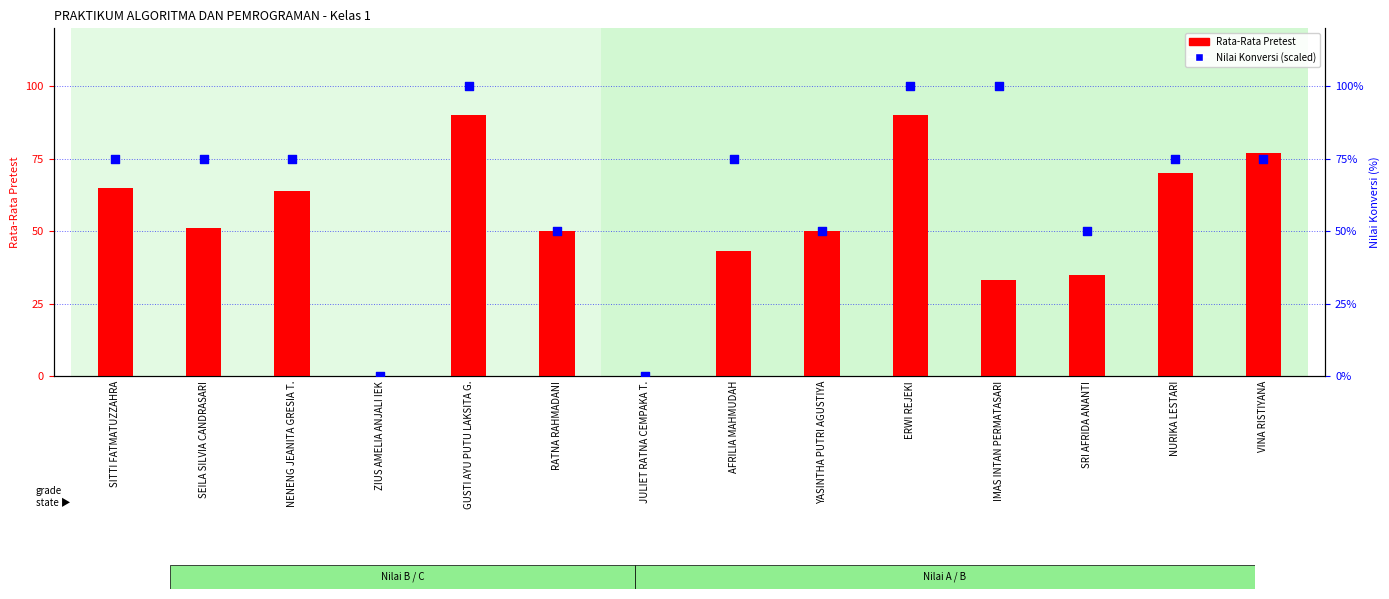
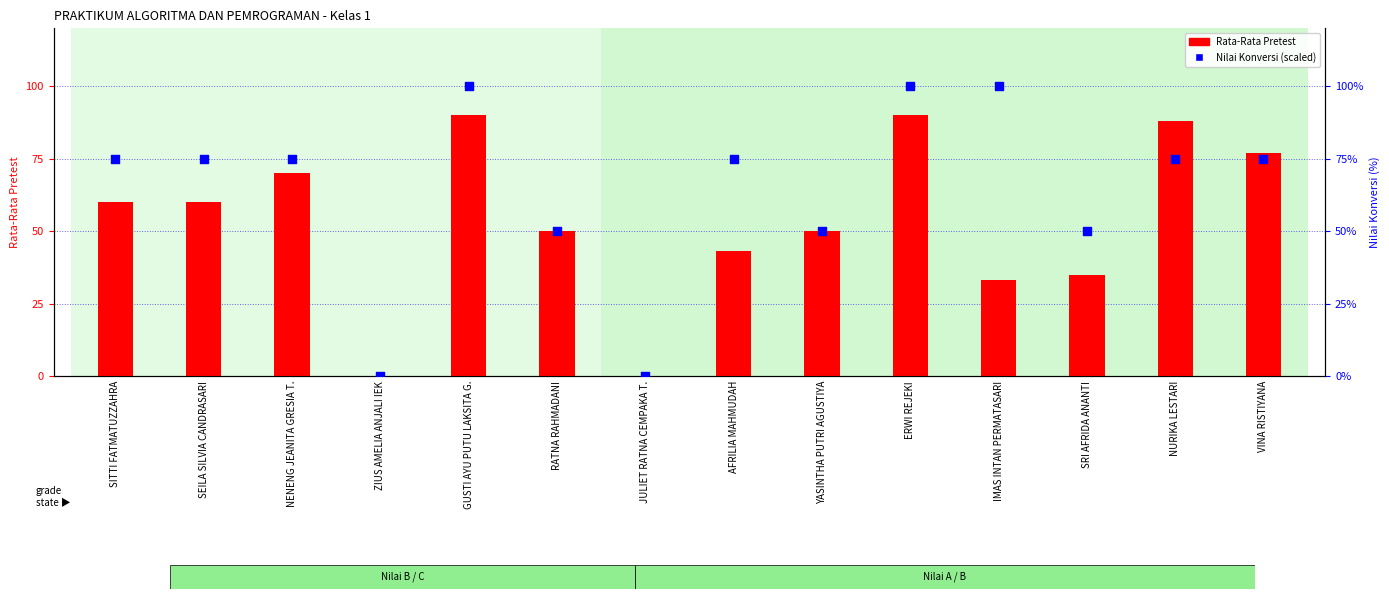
Rata-Rata Pretest, SITTI FATMATUZZAHRA: 65 -> 60
Rata-Rata Pretest, SEILA SILVIA CANDRASARI: 51 -> 60
Rata-Rata Pretest, NENENG JEANITA GRESIA T.: 64 -> 70
Rata-Rata Pretest, NURIKA LESTARI: 70 -> 88
